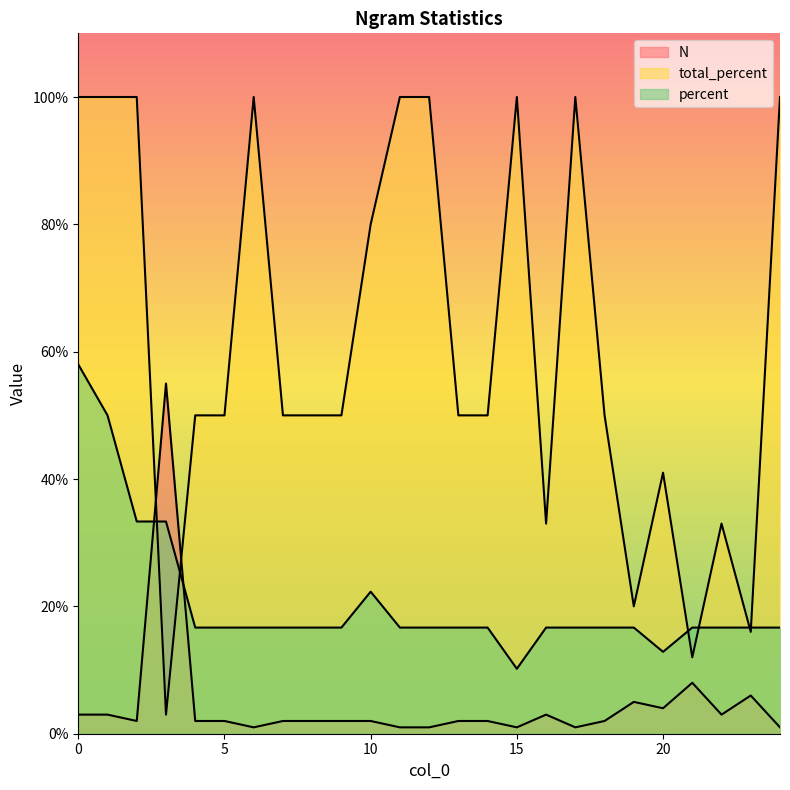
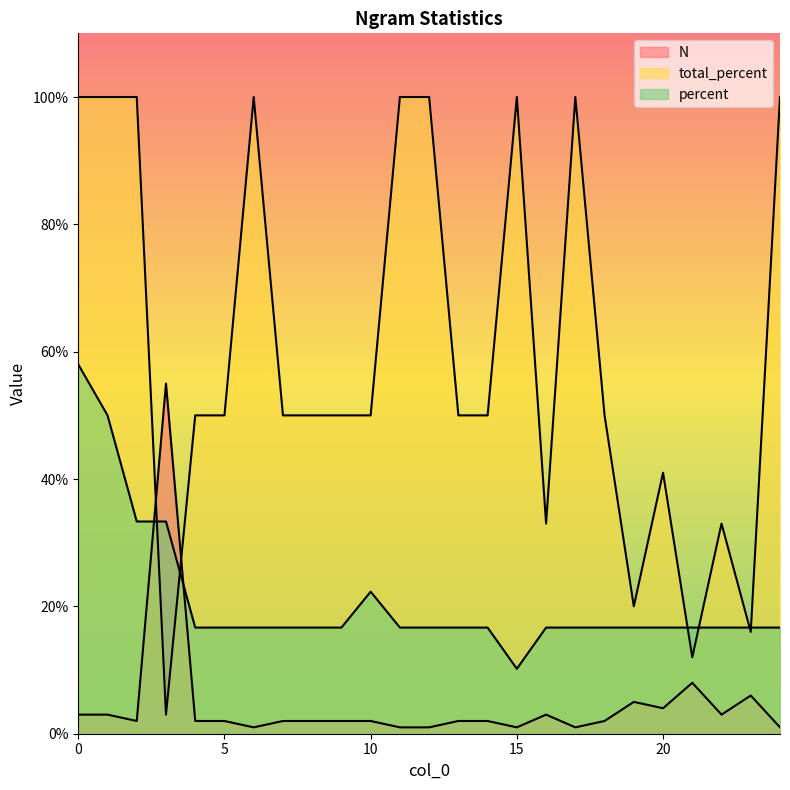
total_percent, 10: 80% -> 50%
percent, 20: 13% -> 17%
